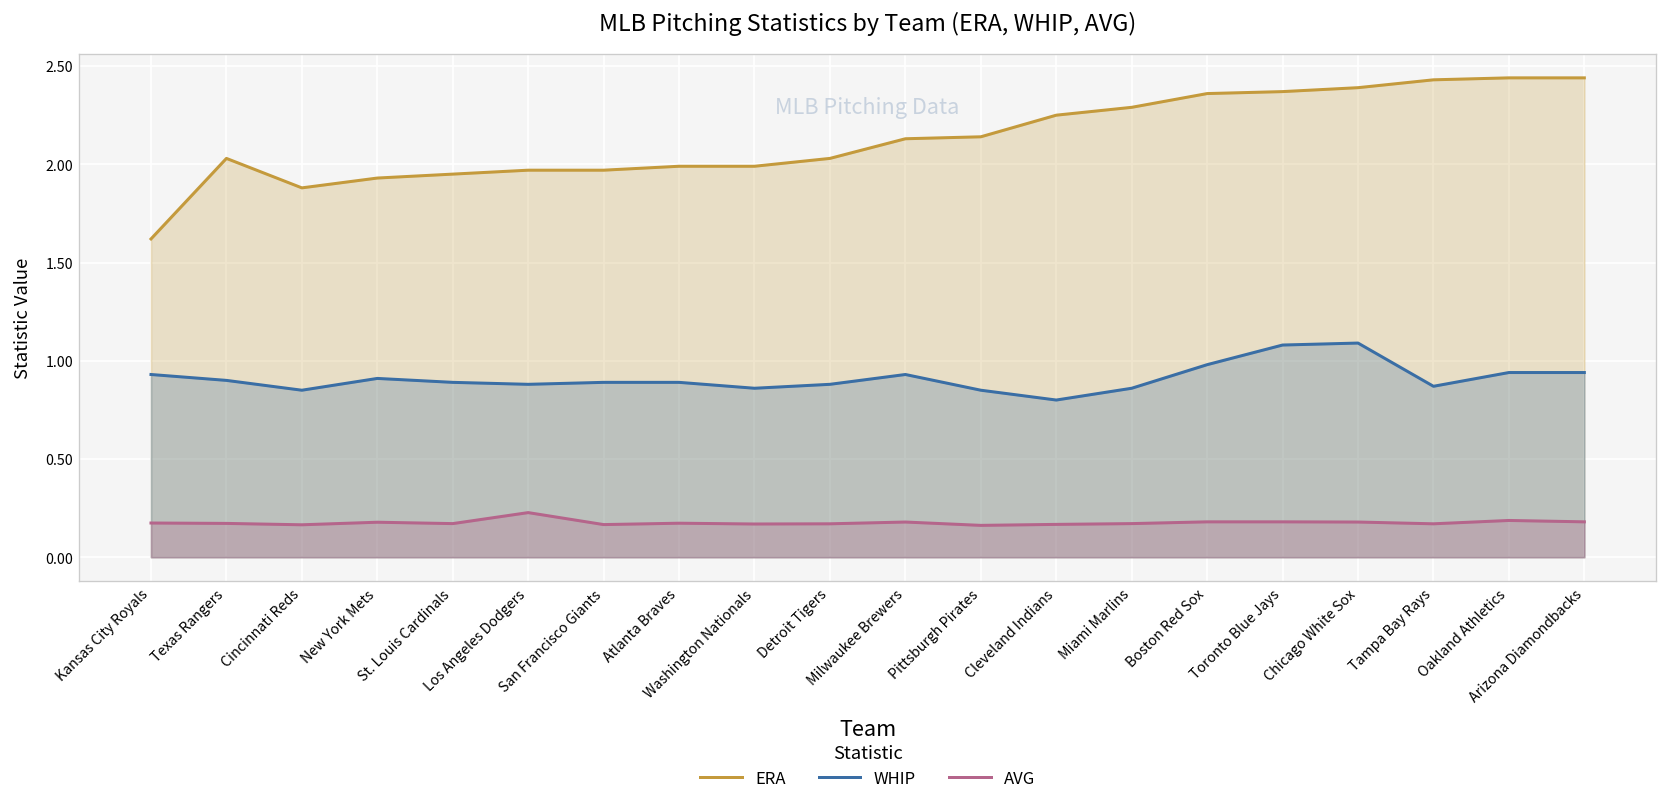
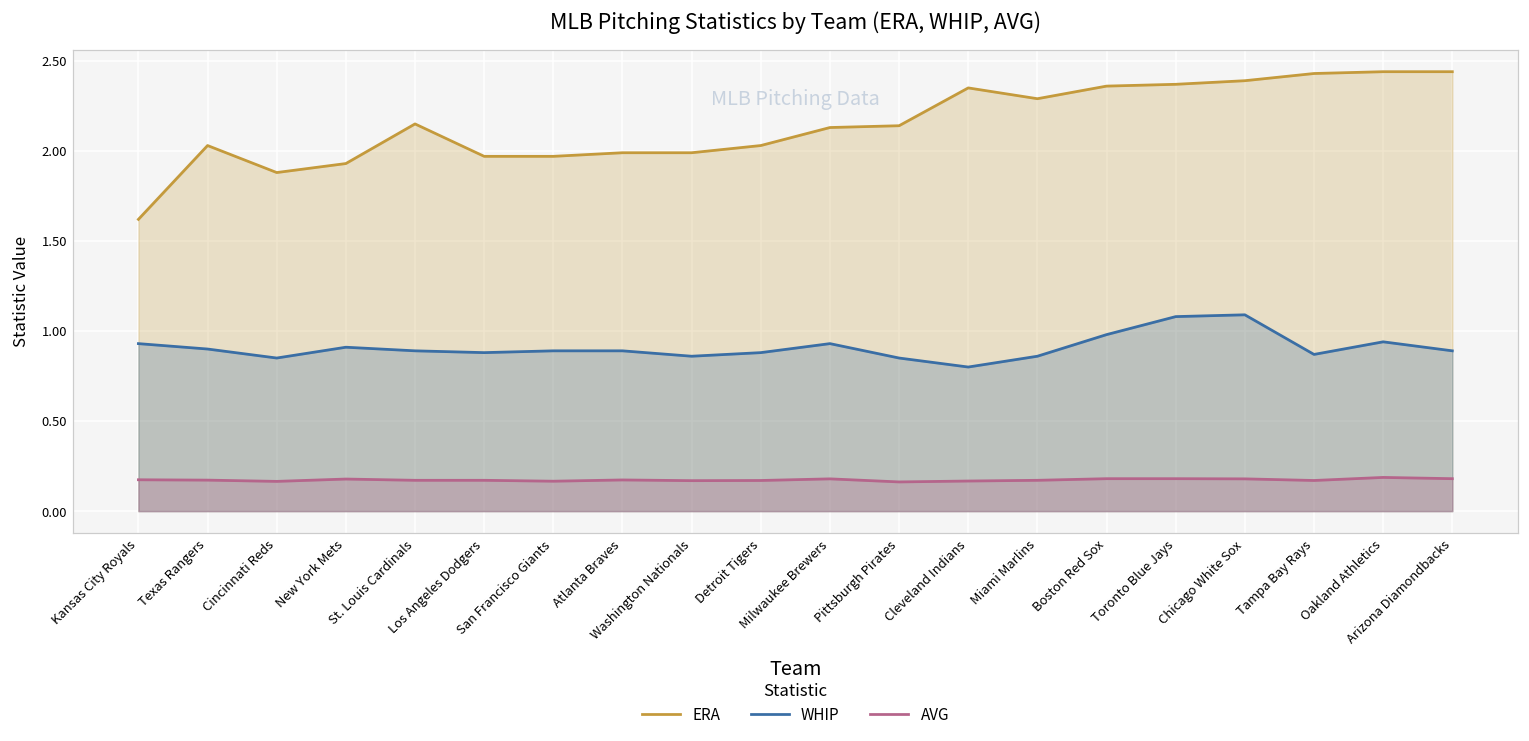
ERA, St. Louis Cardinals: 1.95 -> 2.15
AVG, Los Angeles Dodgers: 0.23 -> 0.17
ERA, Cleveland Indians: 2.25 -> 2.35
WHIP, Arizona Diamondbacks: 0.94 -> 0.89
